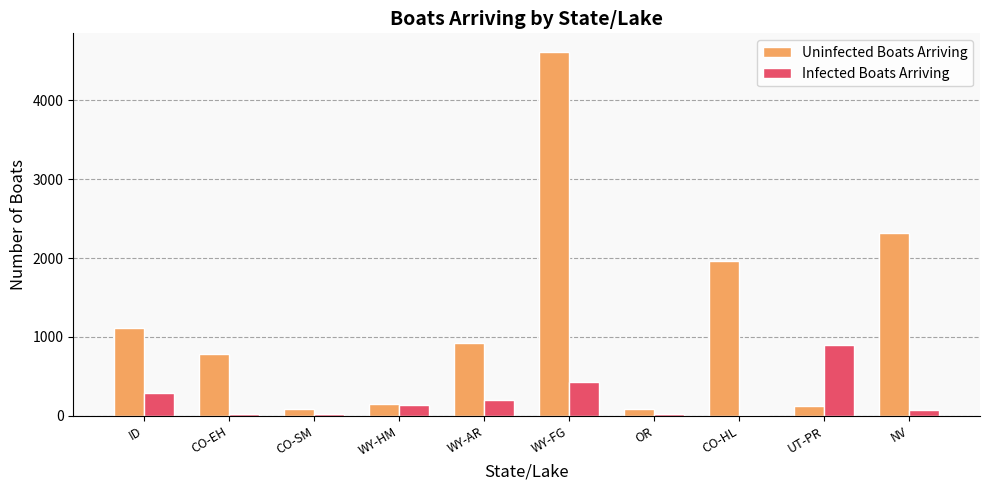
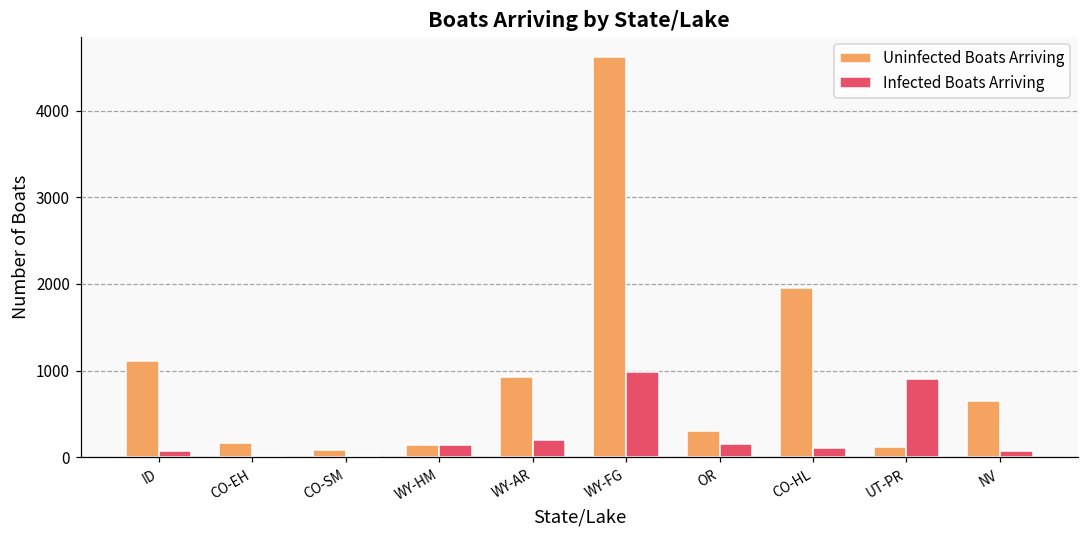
Infected Boats Arriving, ID: 300 -> 100
Uninfected Boats Arriving, CO-EH: 800 -> 200
Infected Boats Arriving, WY-FG: 400 -> 1000
Uninfected Boats Arriving, OR: 100 -> 300
Infected Boats Arriving, OR: 0 -> 100
Infected Boats Arriving, CO-HL: 0 -> 100
Uninfected Boats Arriving, NV: 2300 -> 600
